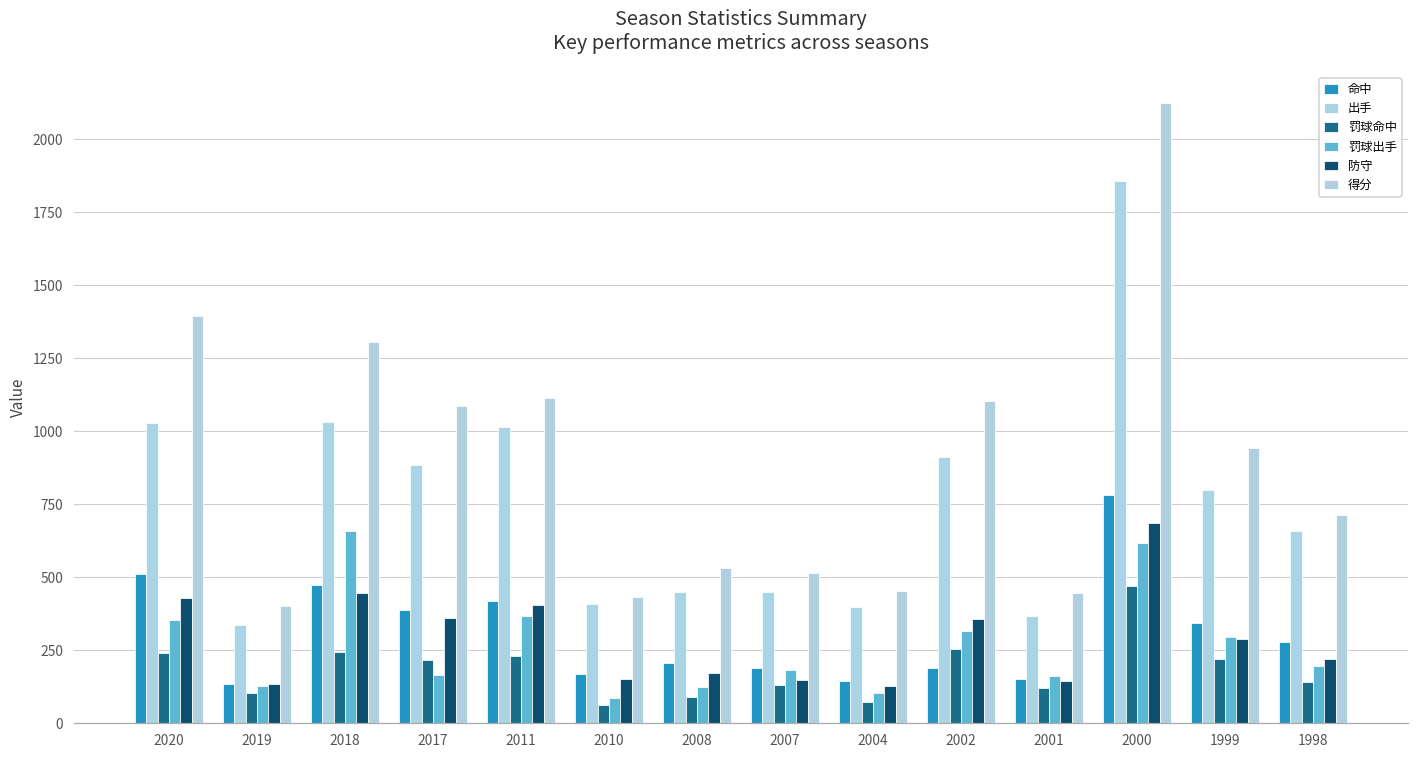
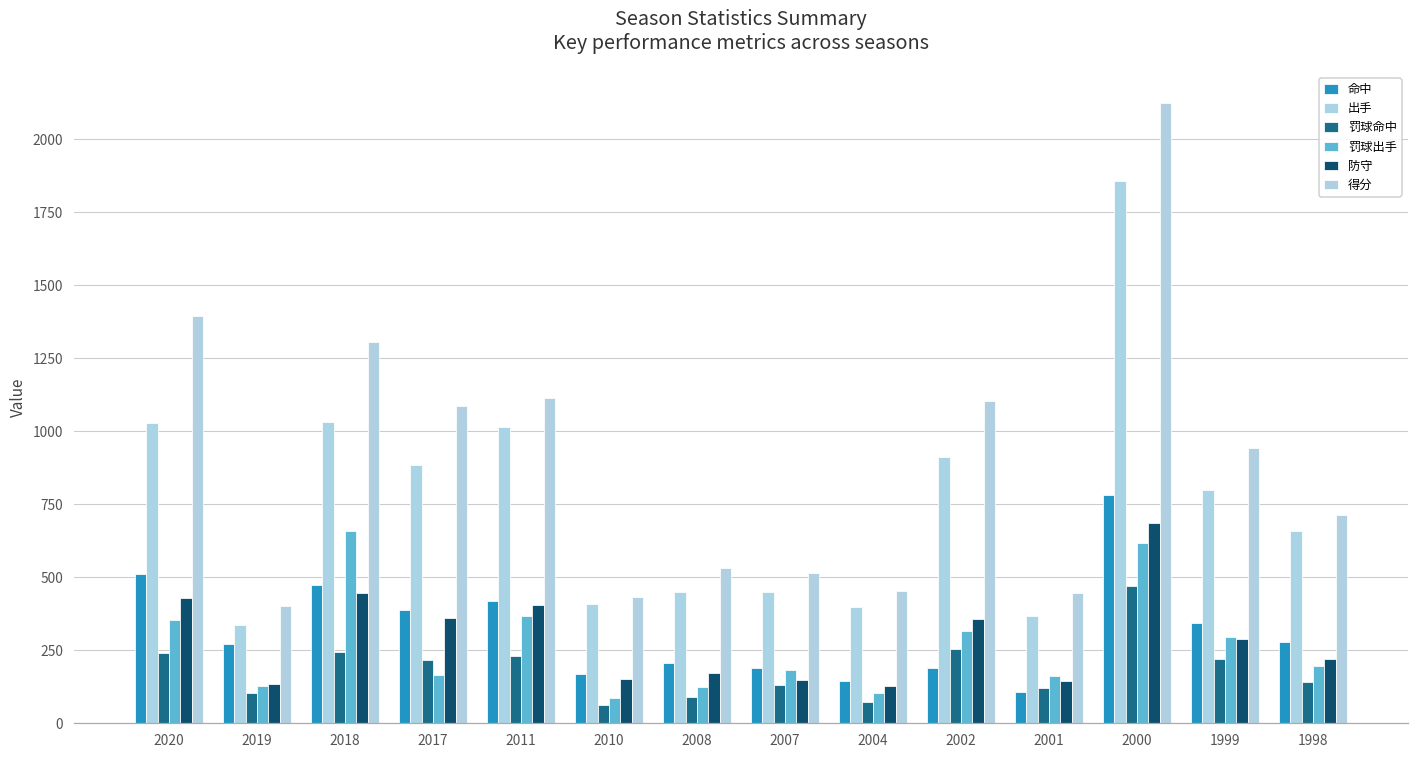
命中, 2019: 130 -> 270
命中, 2001: 150 -> 110
